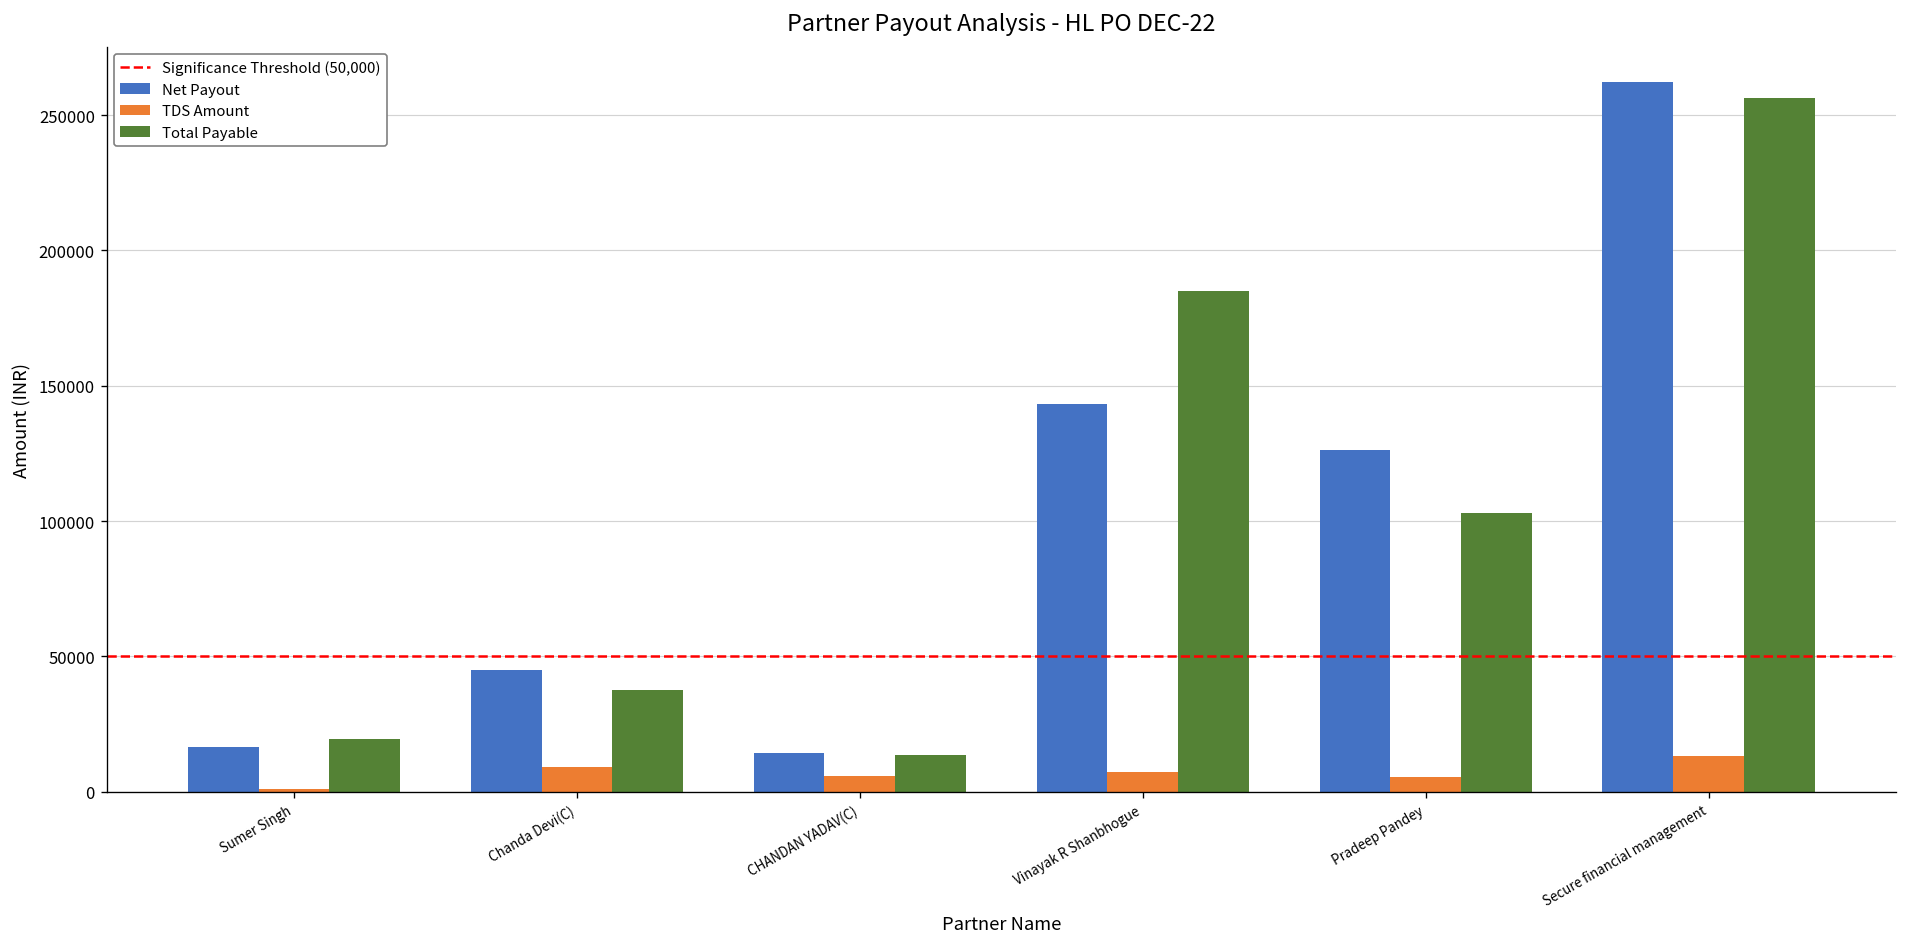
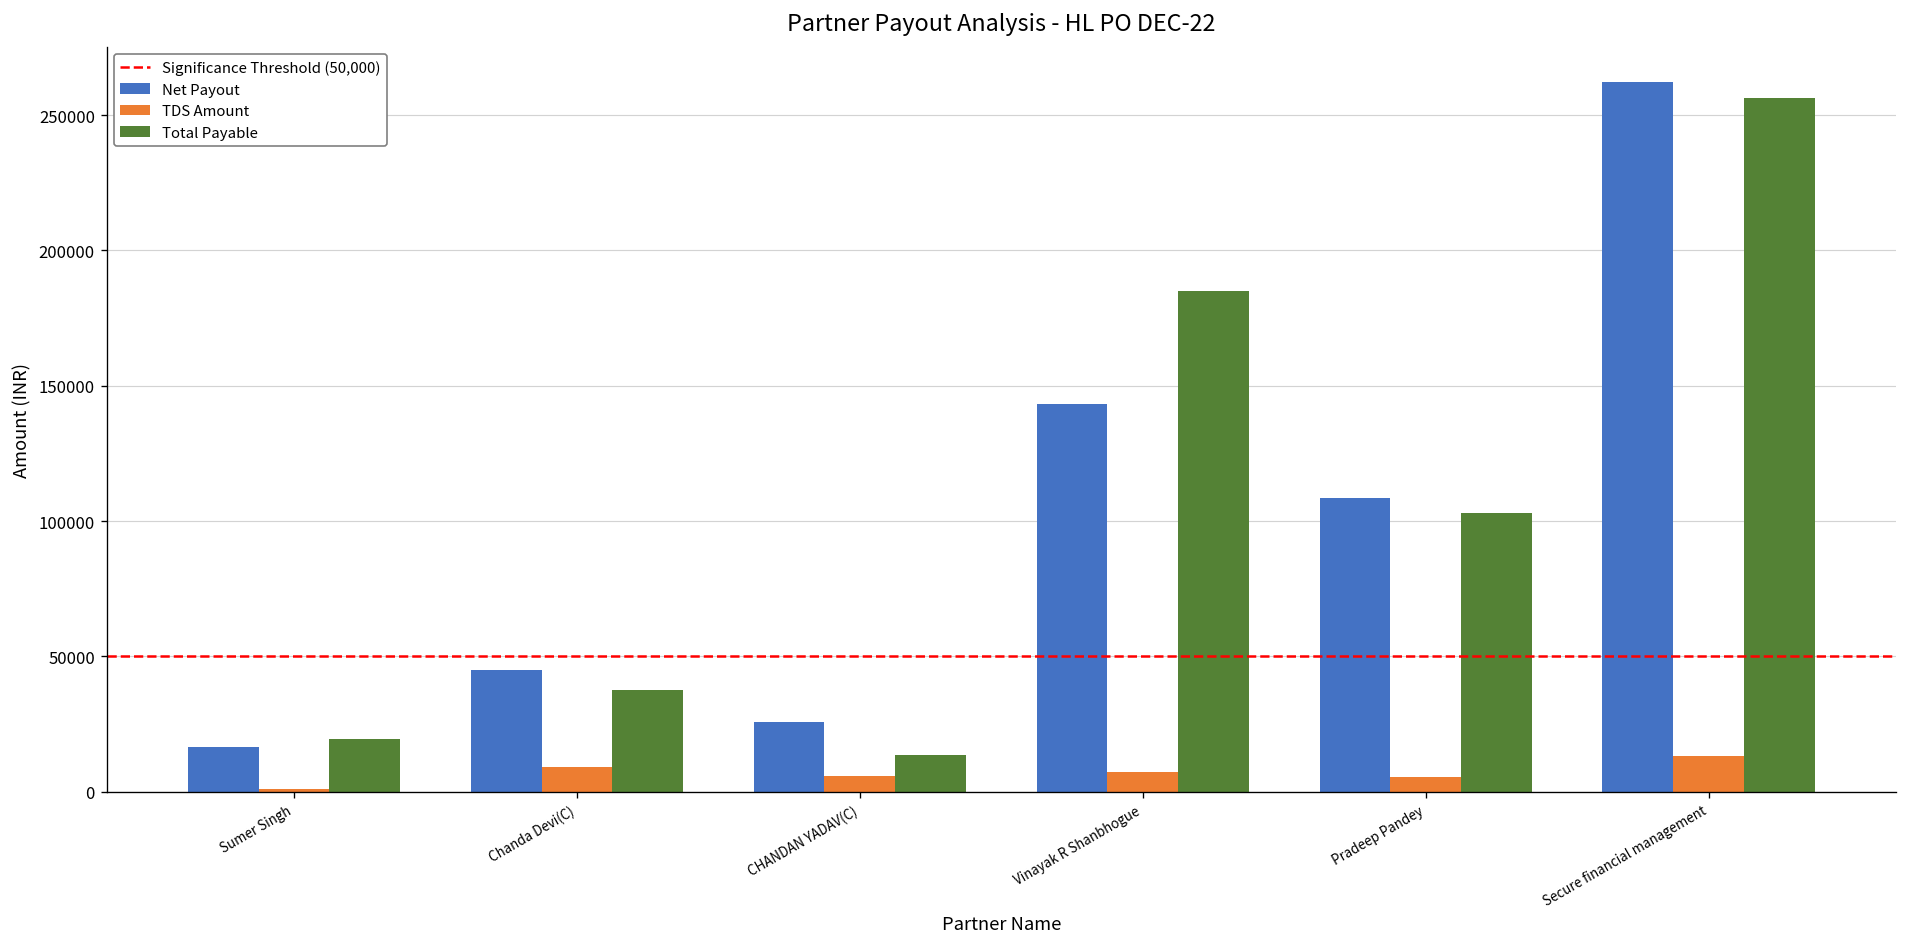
Net Payout, CHANDAN YADAV(C): 14000 -> 26000
Net Payout, Pradeep Pandey: 126000 -> 109000
